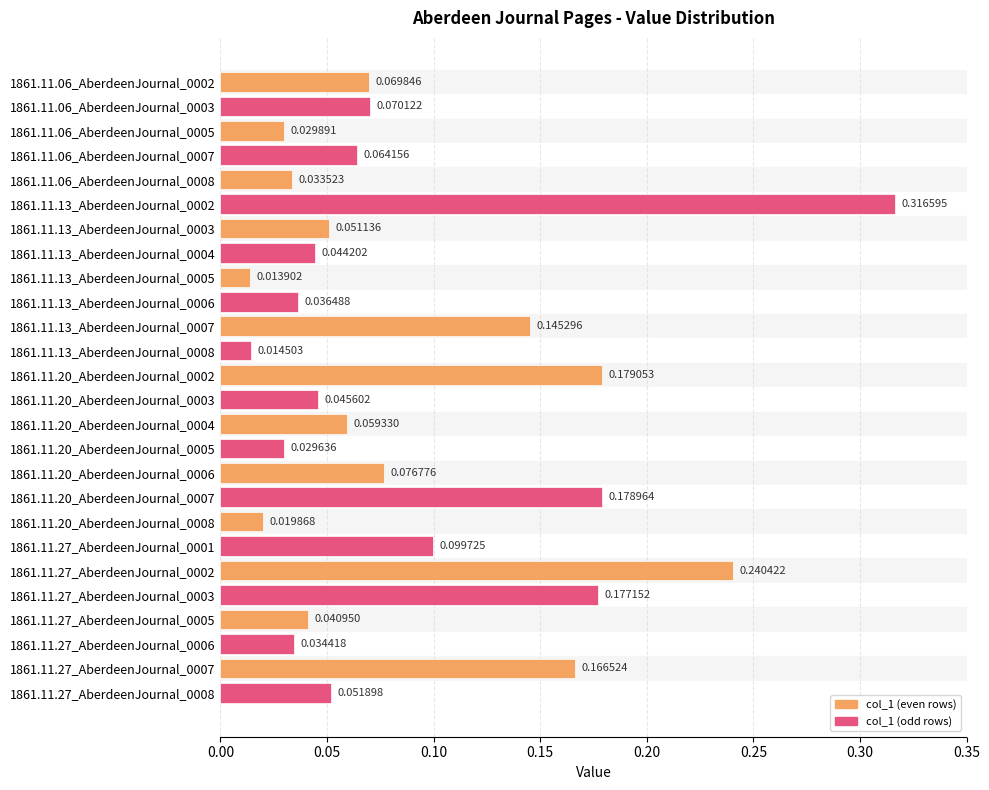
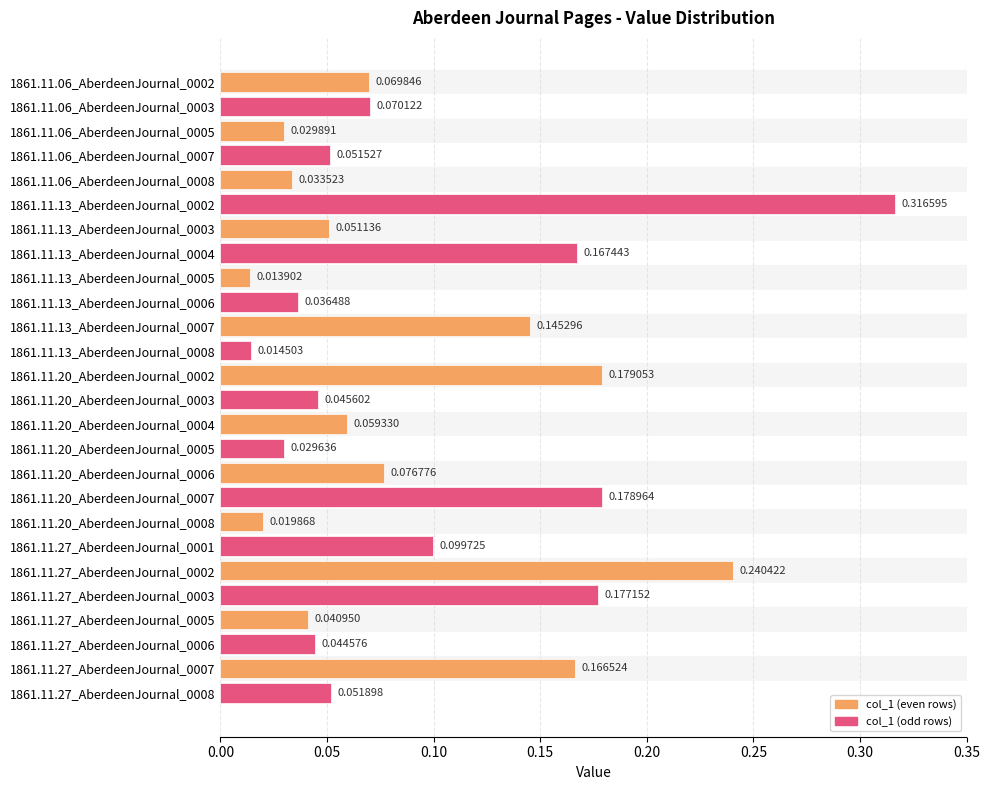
1861.11.06_AberdeenJournal_0007: 0.064156 -> 0.051527
1861.11.13_AberdeenJournal_0004: 0.044202 -> 0.167443
1861.11.27_AberdeenJournal_0006: 0.034418 -> 0.044576
